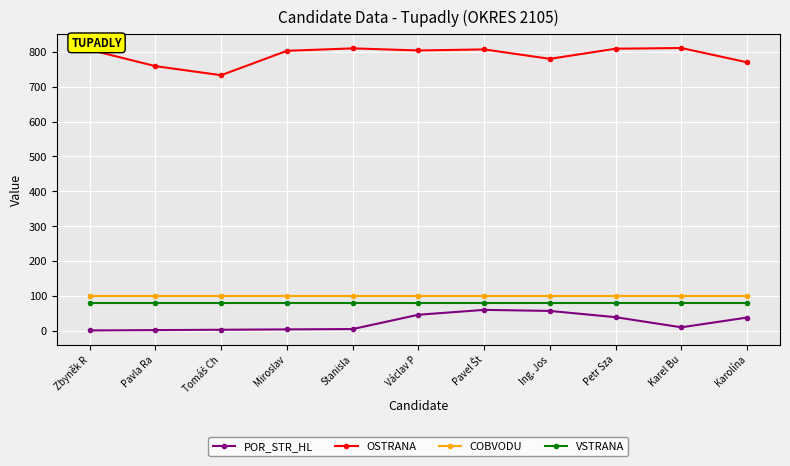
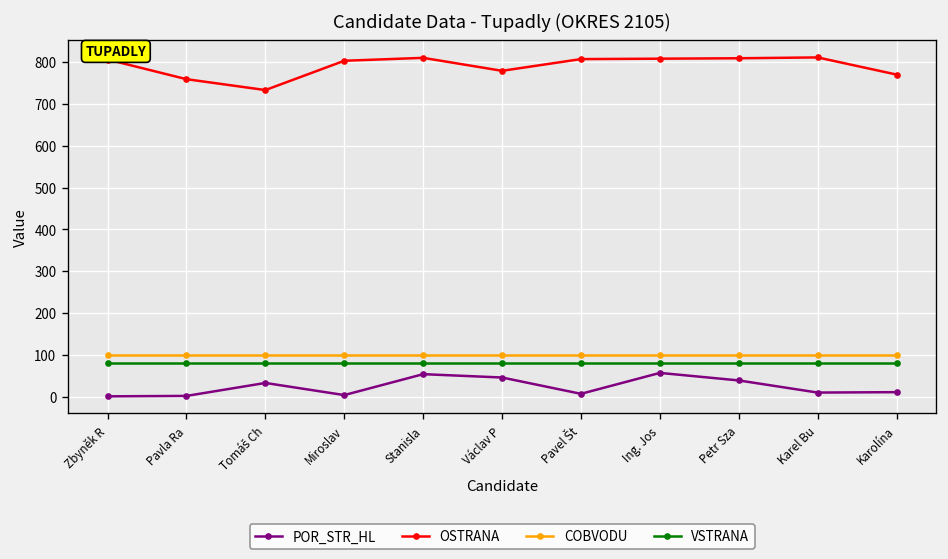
POR_STR_HL, Tomáš Ch: 0 -> 30
POR_STR_HL, Stanisla: 10 -> 50
OSTRANA, Václav P: 800 -> 780
POR_STR_HL, Pavel Št: 60 -> 10
OSTRANA, Ing. Jos: 780 -> 810
POR_STR_HL, Karolína: 40 -> 10
